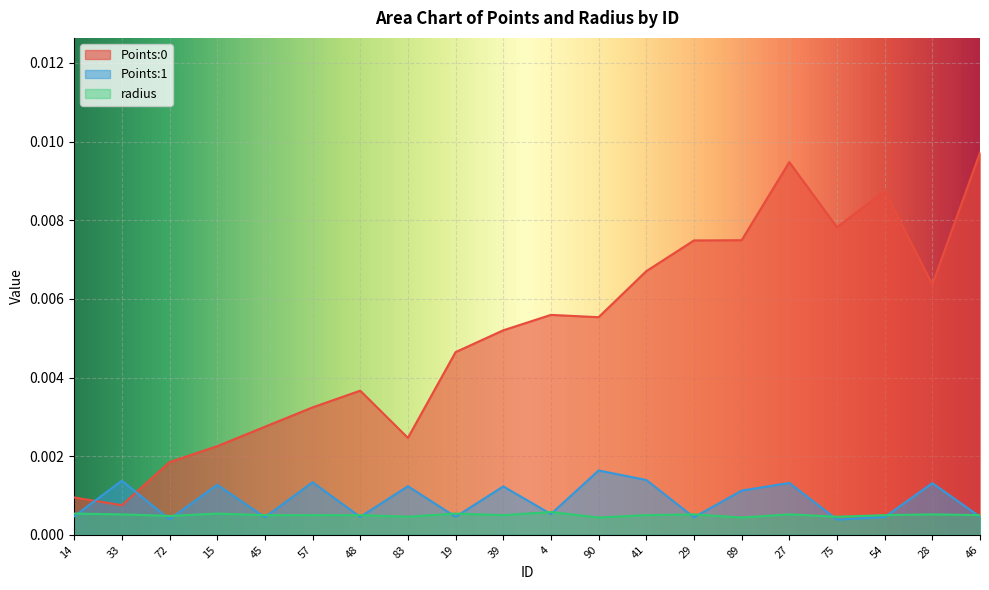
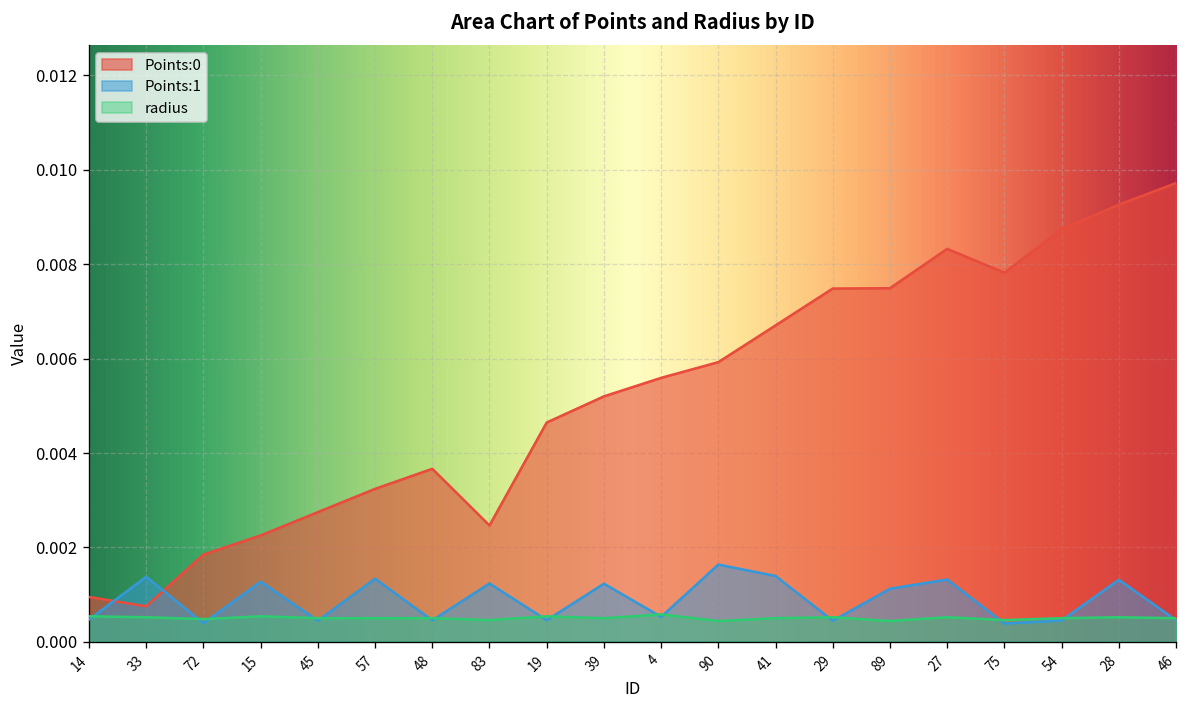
Points:0, 90: 0.0055 -> 0.0059
Points:0, 27: 0.0095 -> 0.0083
Points:0, 28: 0.0064 -> 0.0093
